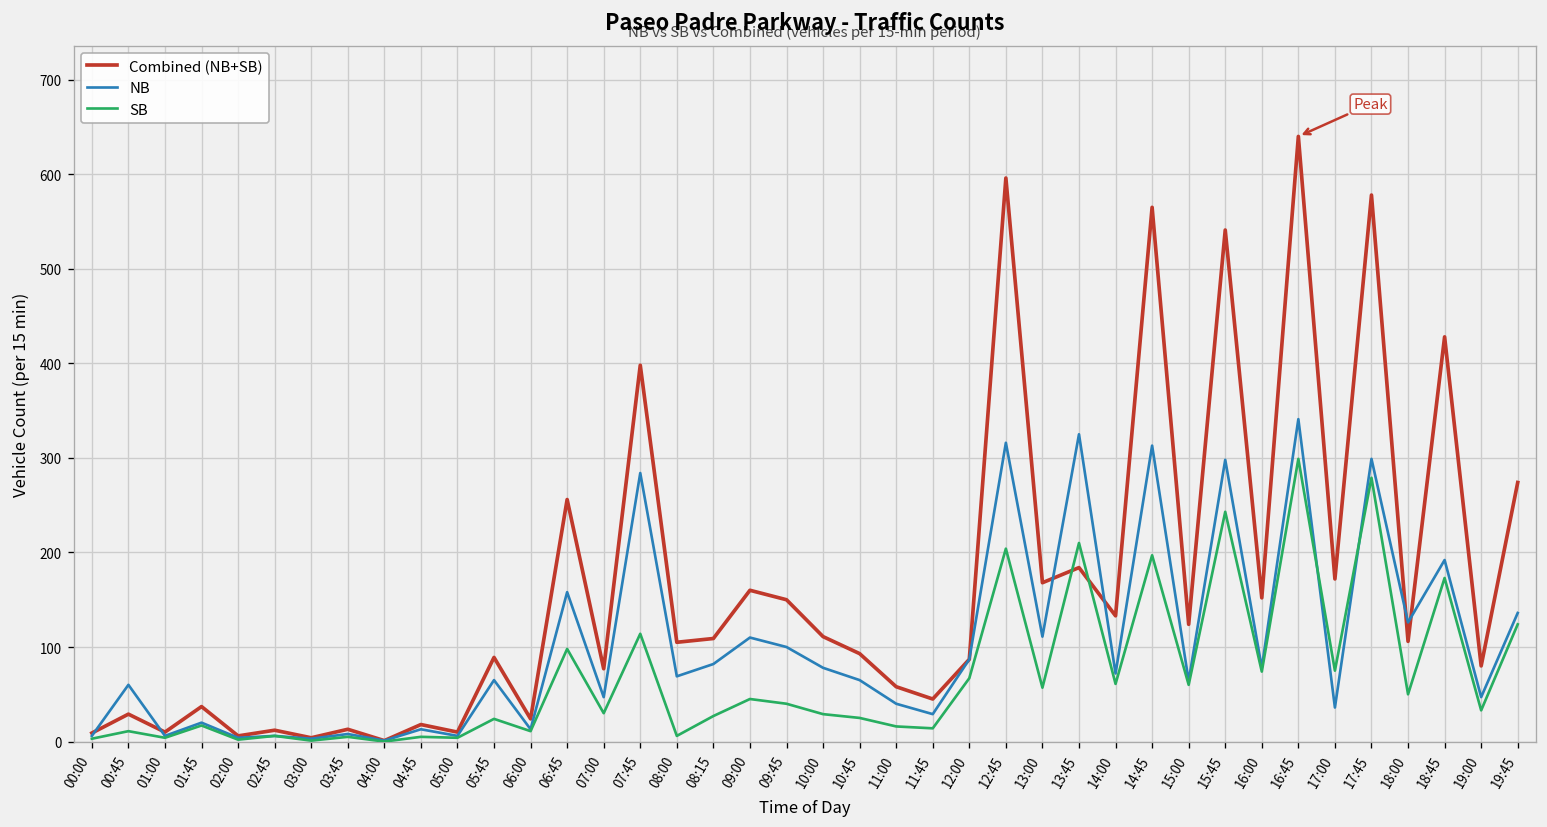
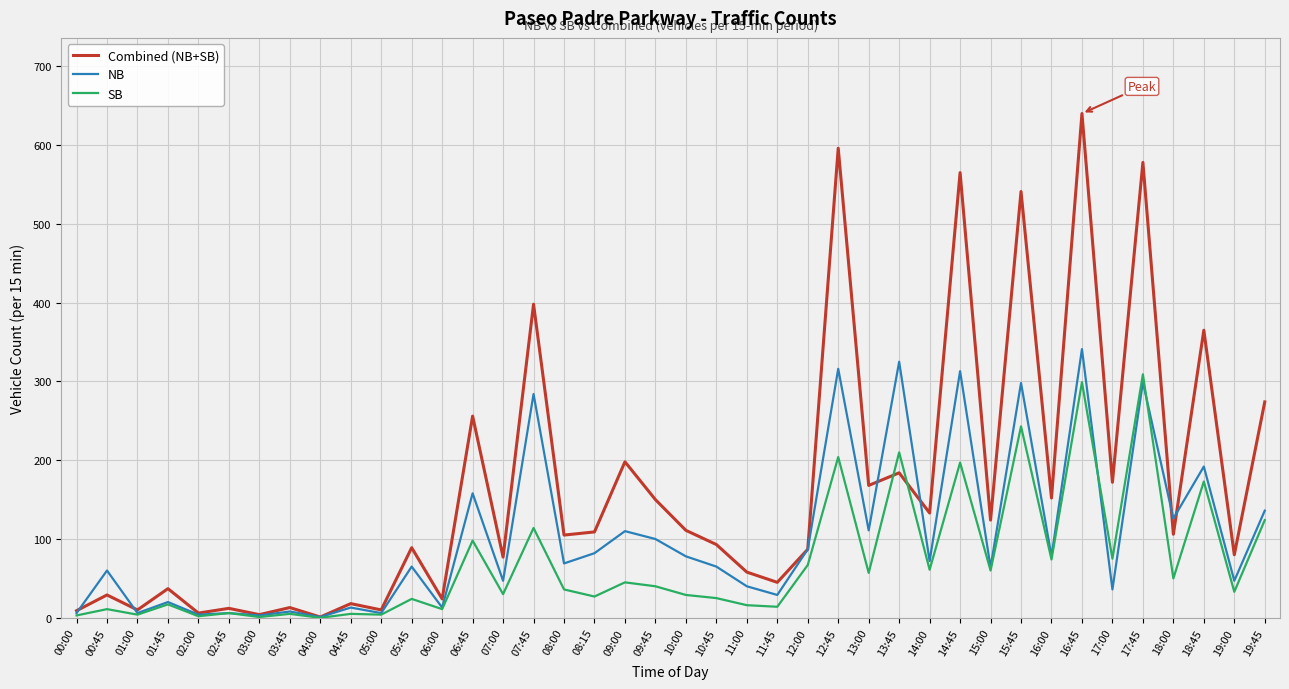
SB, 08:00: 10 -> 40
Combined (NB+SB), 09:00: 160 -> 200
SB, 17:45: 280 -> 310
Combined (NB+SB), 18:45: 430 -> 370
